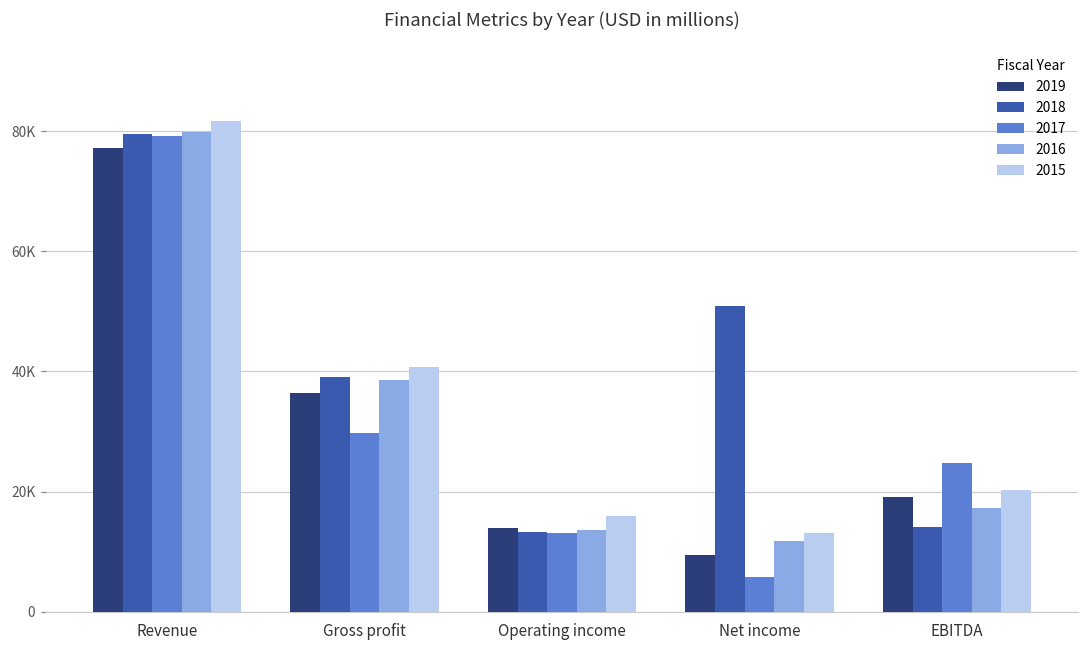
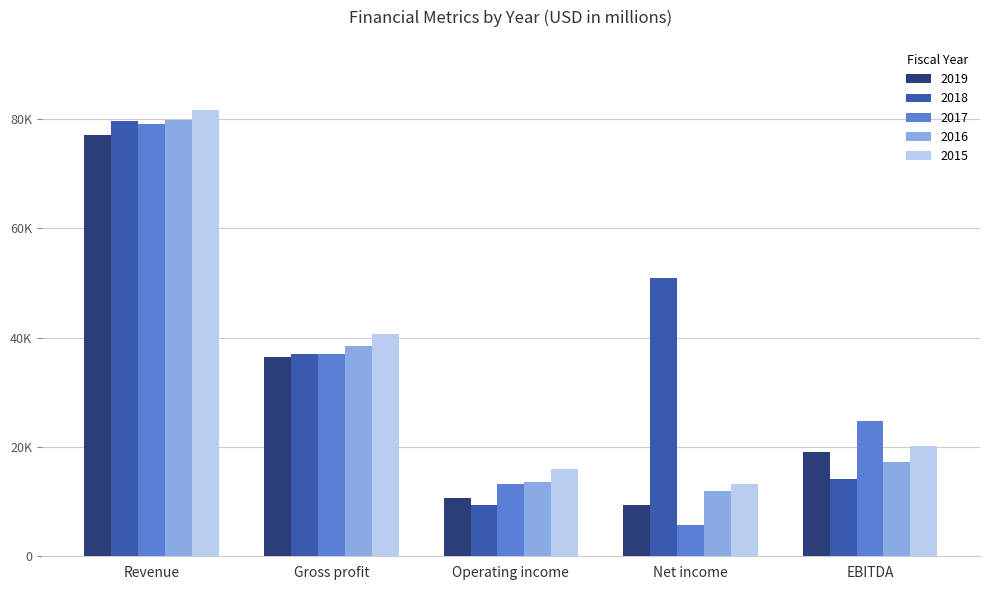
2018, Gross profit: 39000 -> 37000
2017, Gross profit: 30000 -> 37000
2019, Operating income: 14000 -> 11000
2018, Operating income: 13000 -> 9000
